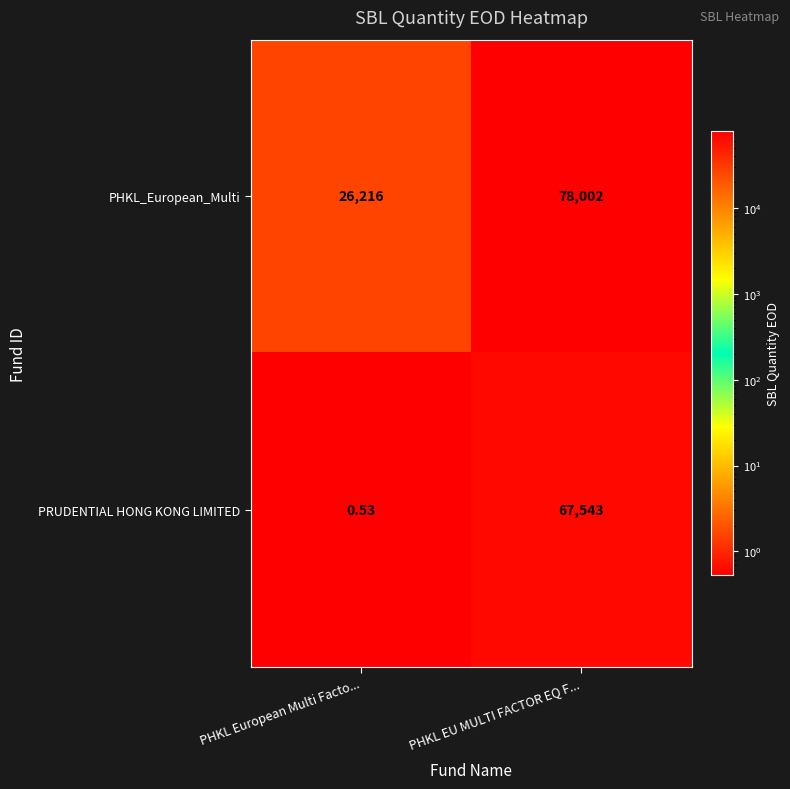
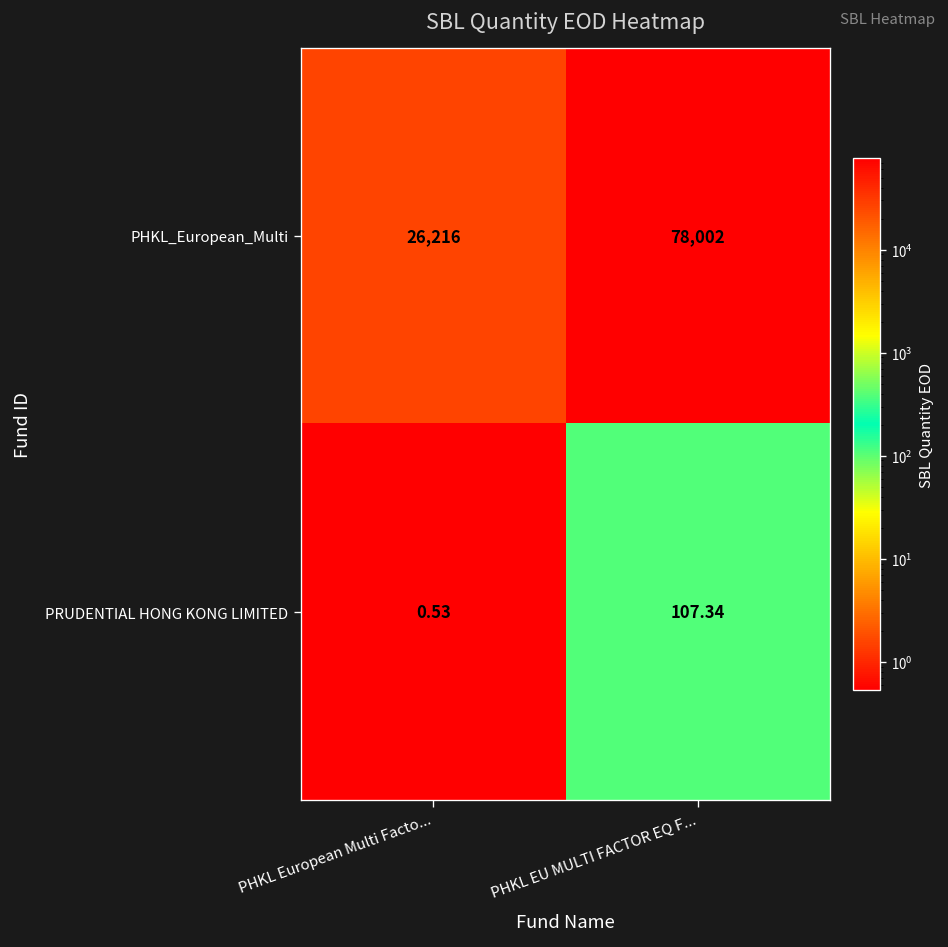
PRUDENTIAL HONG KONG LIMITED, PHKL EU MULTI FACTOR EQ F...: 67,543 -> 107.34
